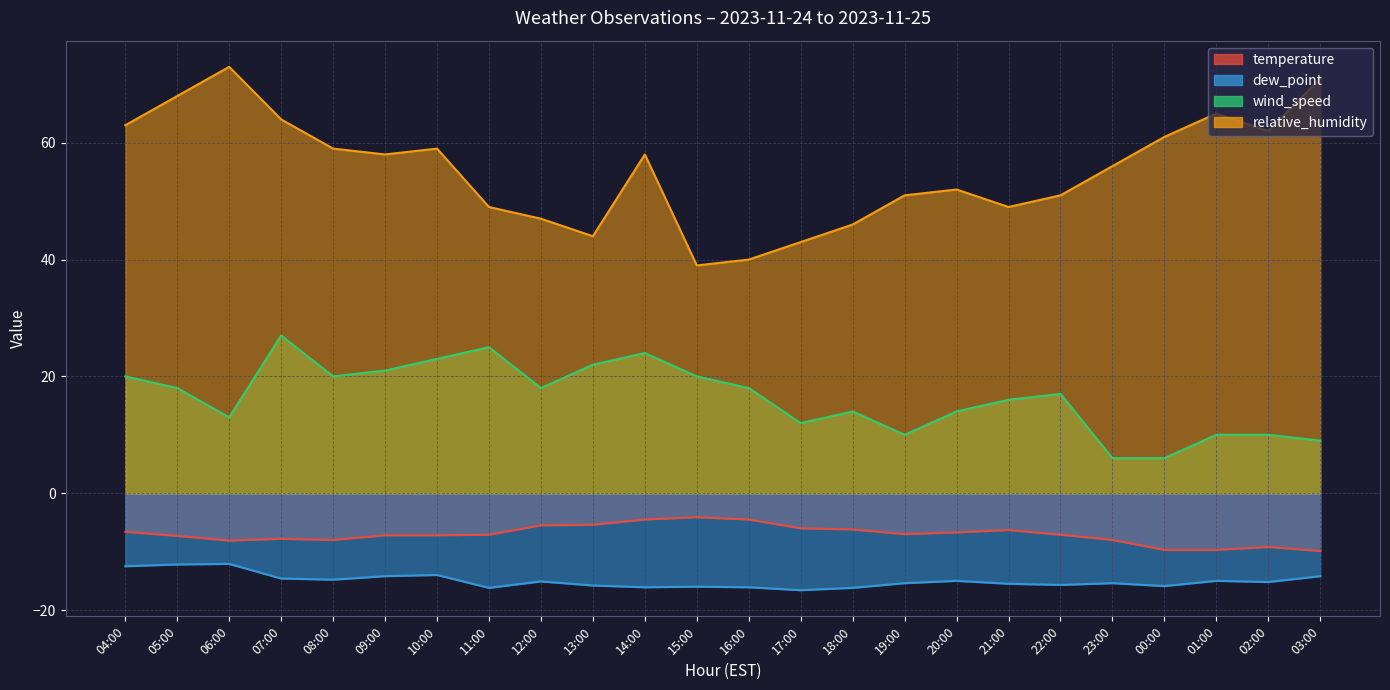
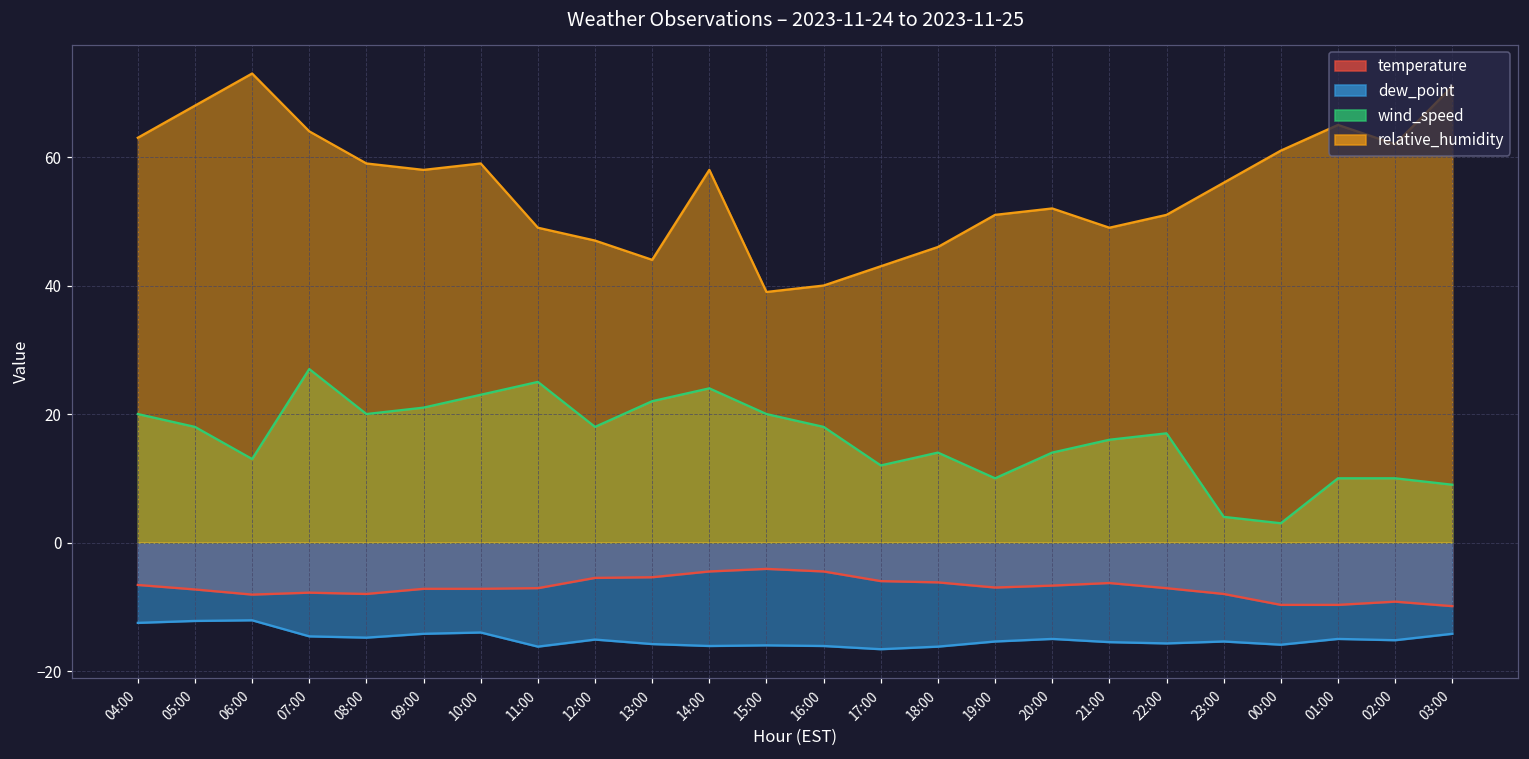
wind_speed, 23:00: 6 -> 4
wind_speed, 00:00: 6 -> 3
